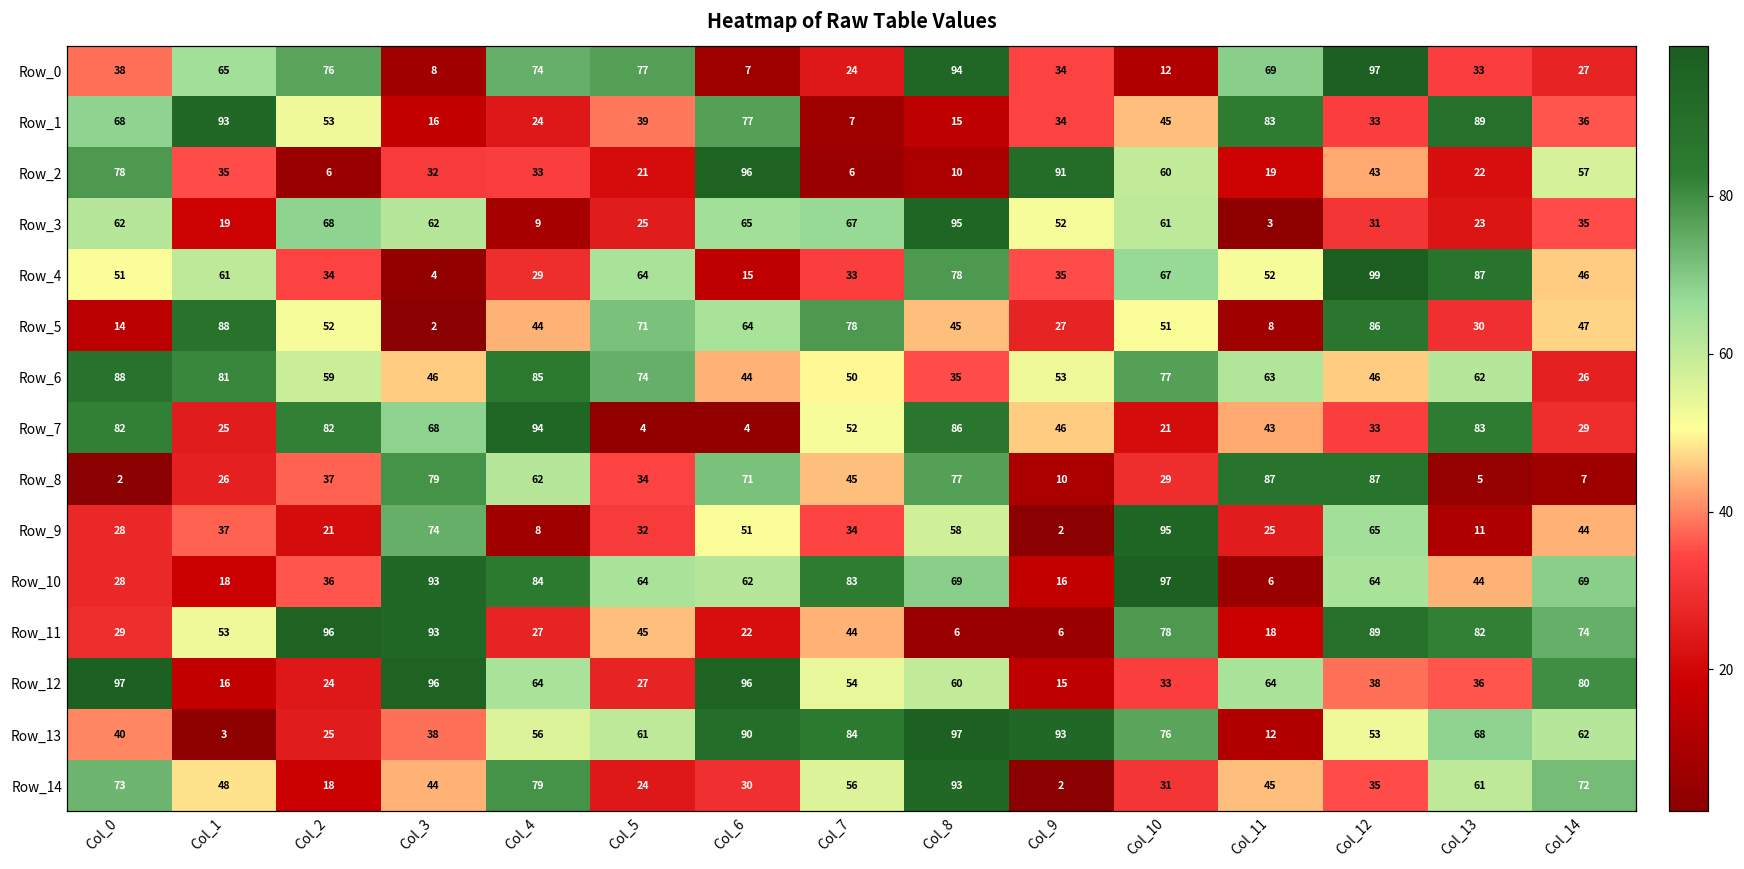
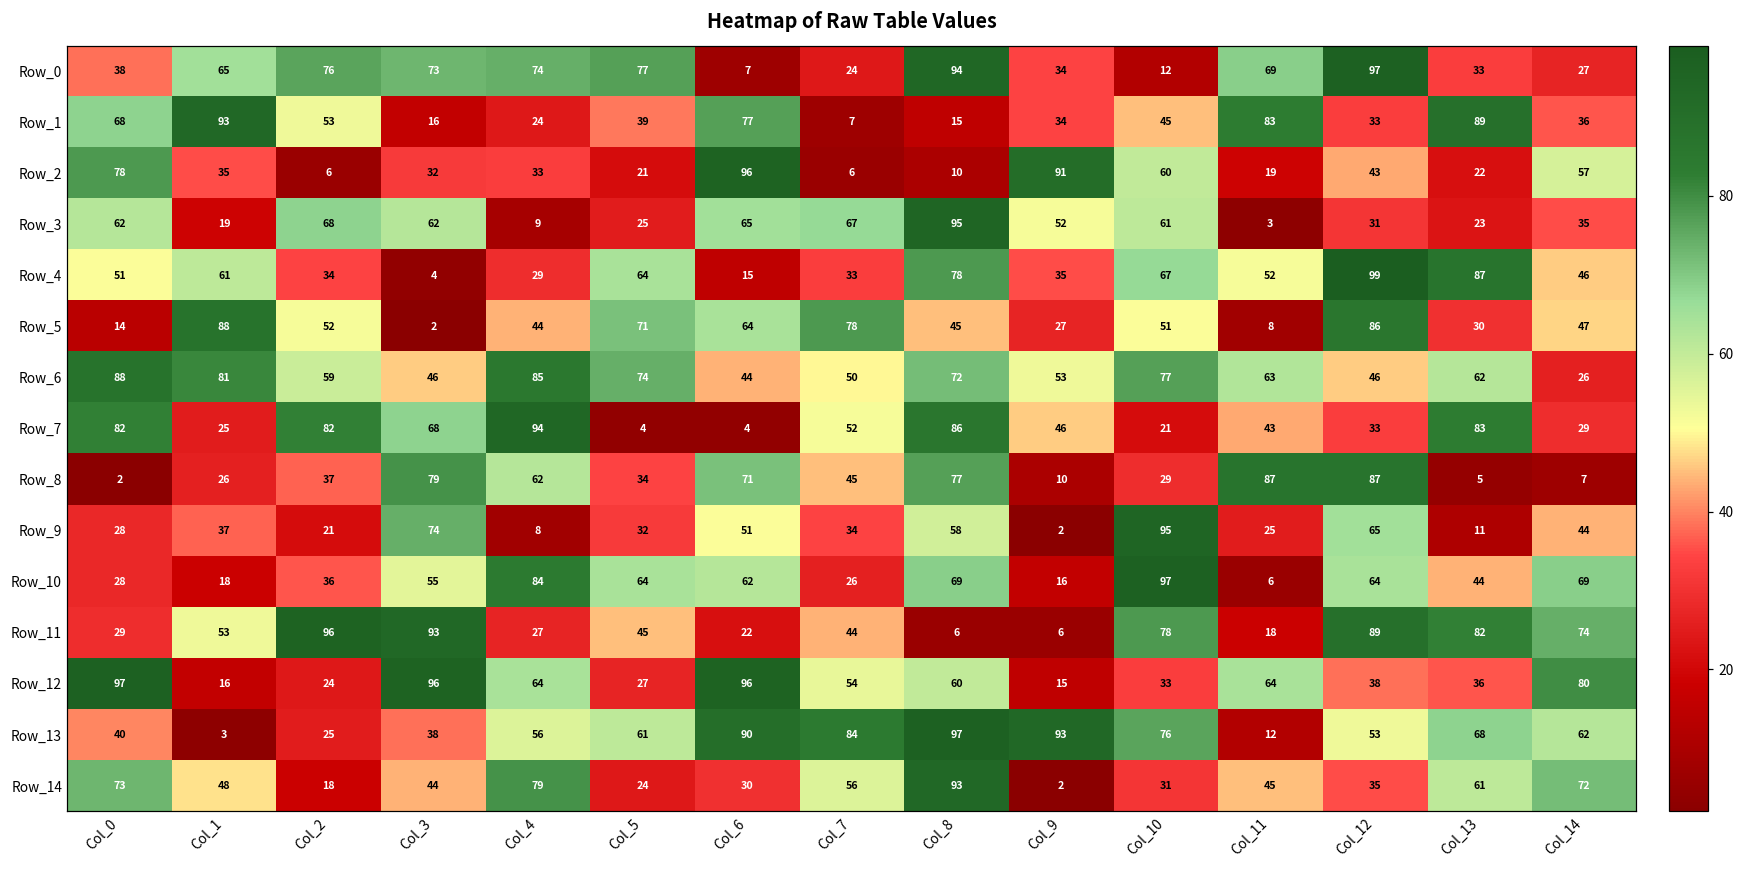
Row_0, Col_3: 8 -> 73
Row_6, Col_8: 35 -> 72
Row_10, Col_3: 93 -> 55
Row_10, Col_7: 83 -> 26
